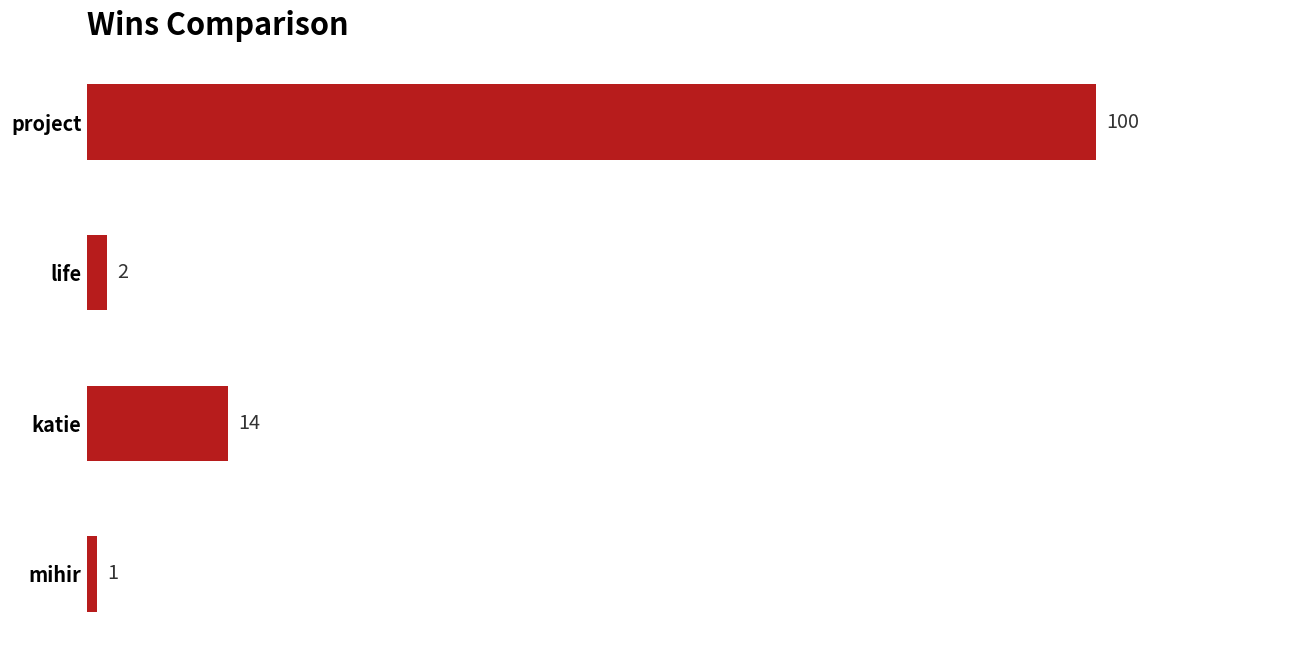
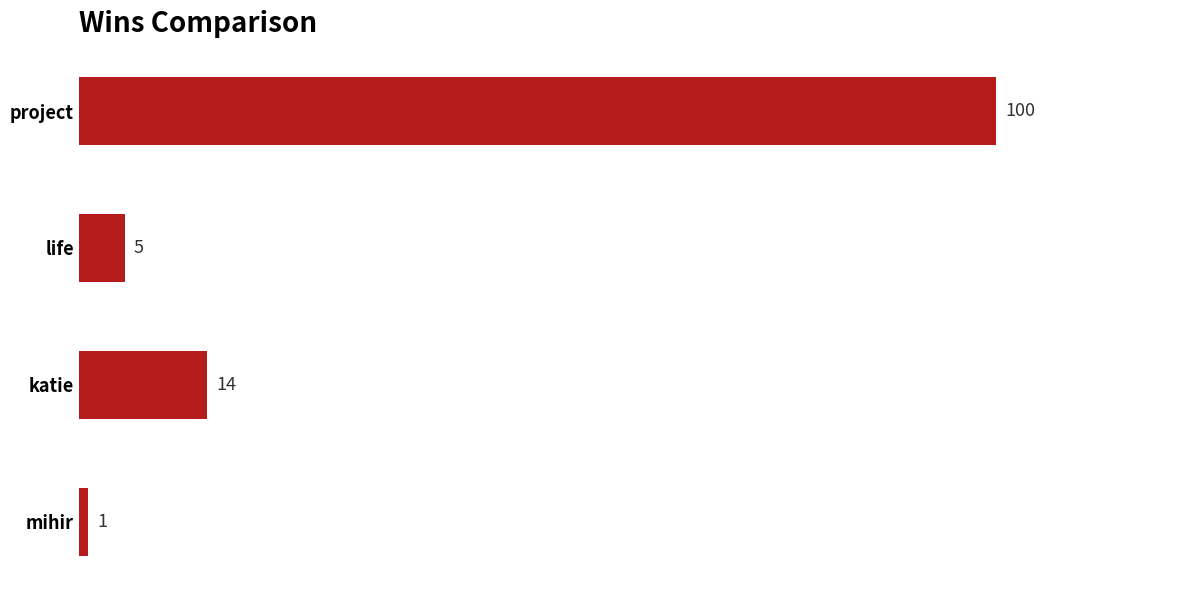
life: 2 -> 5
